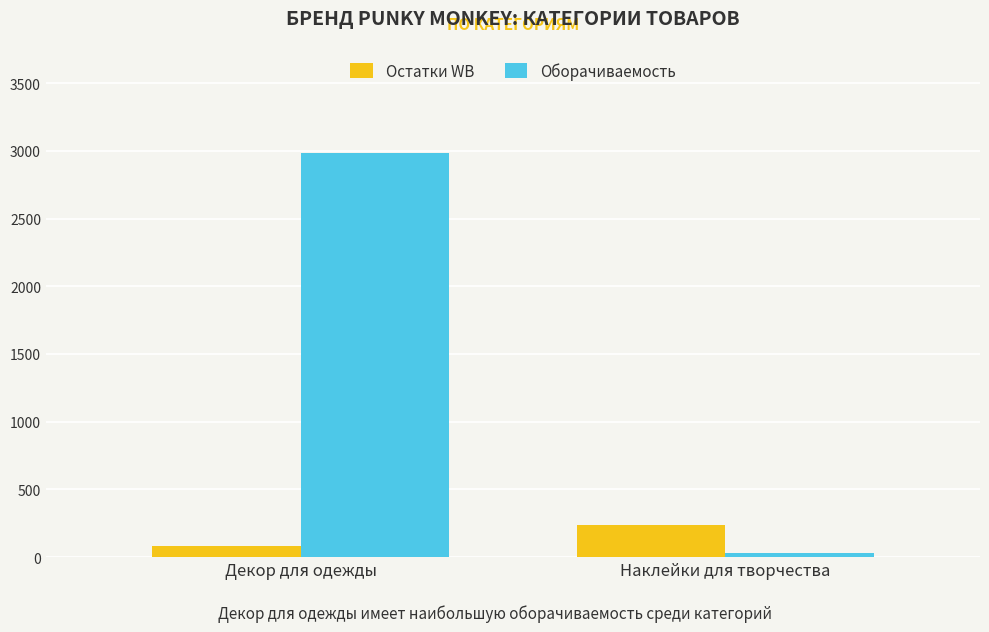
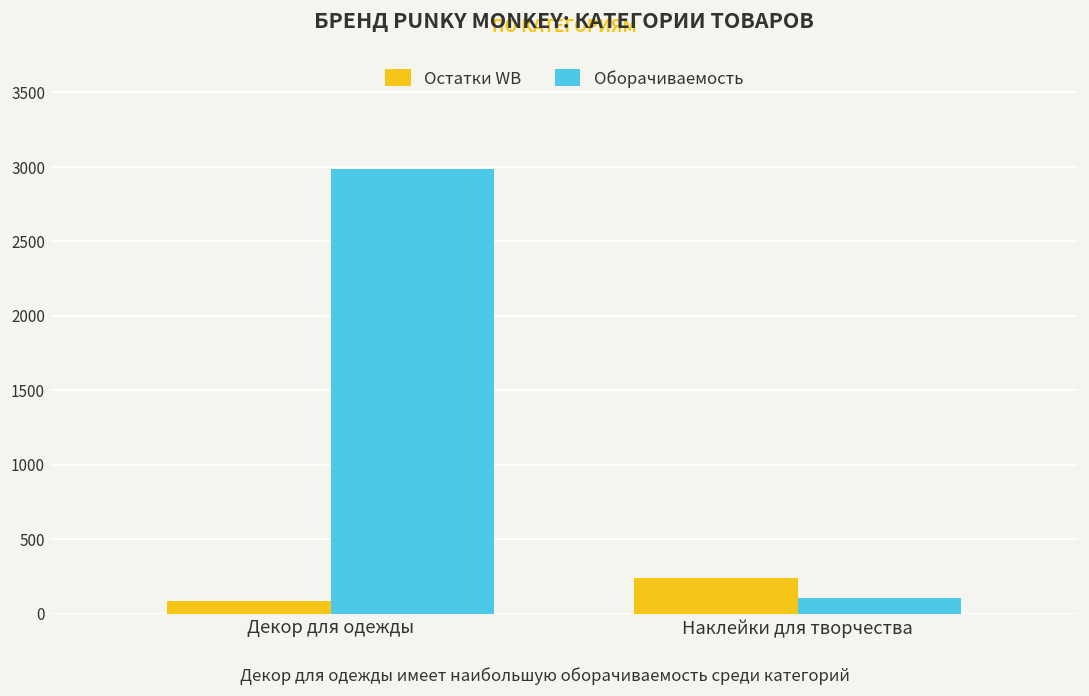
Оборачиваемость, Наклейки для творчества: 30 -> 110
